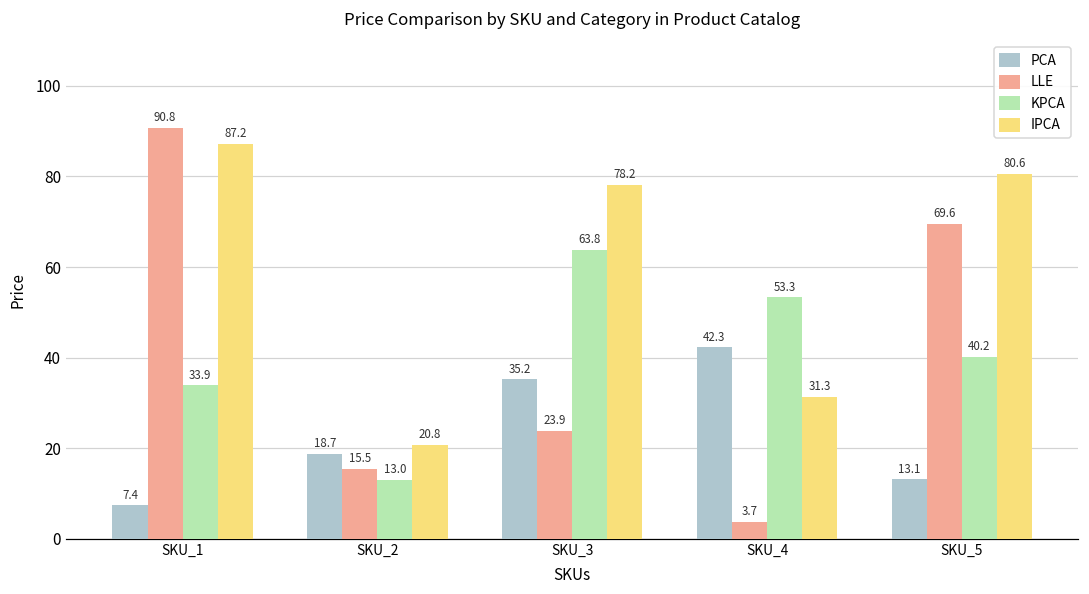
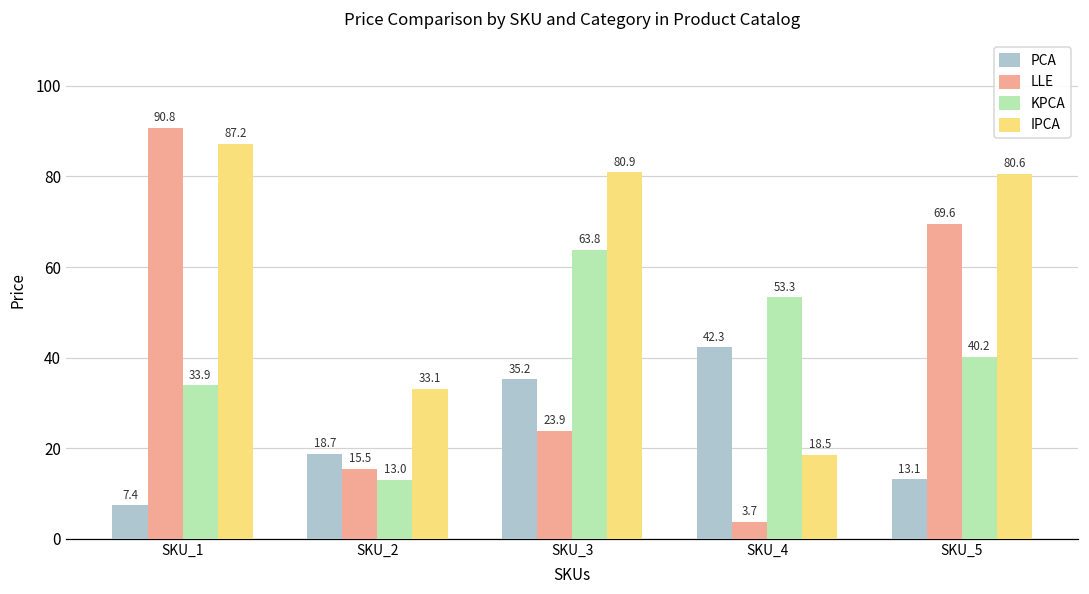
IPCA, SKU_2: 20.8 -> 33.1
IPCA, SKU_3: 78.2 -> 80.9
IPCA, SKU_4: 31.3 -> 18.5
